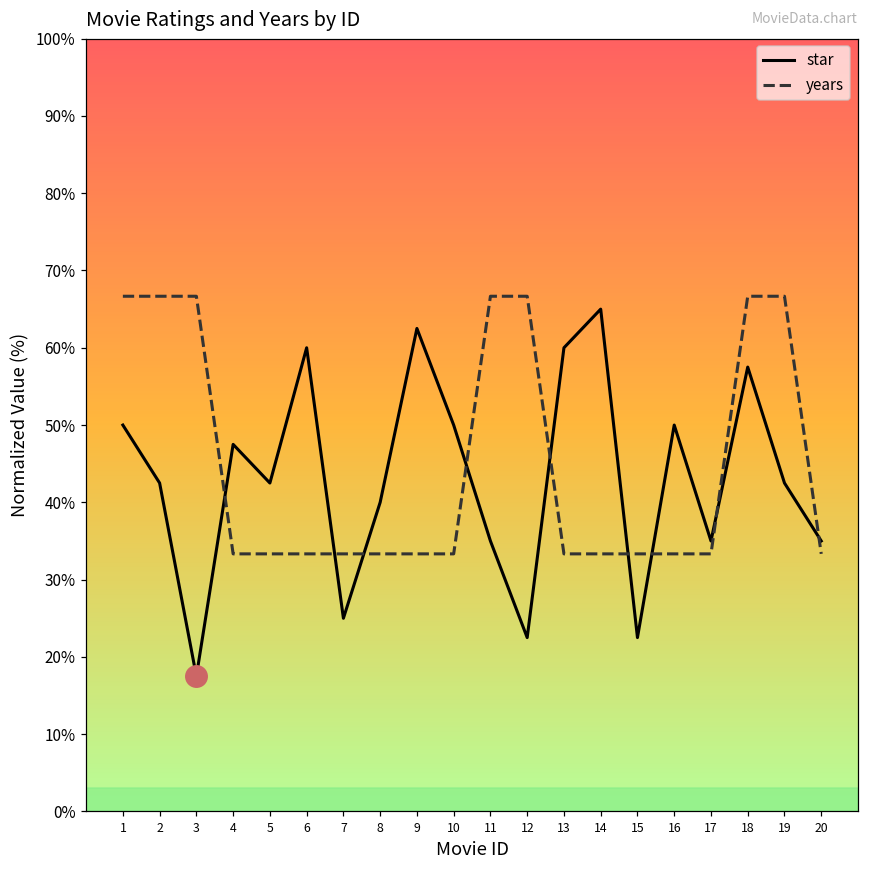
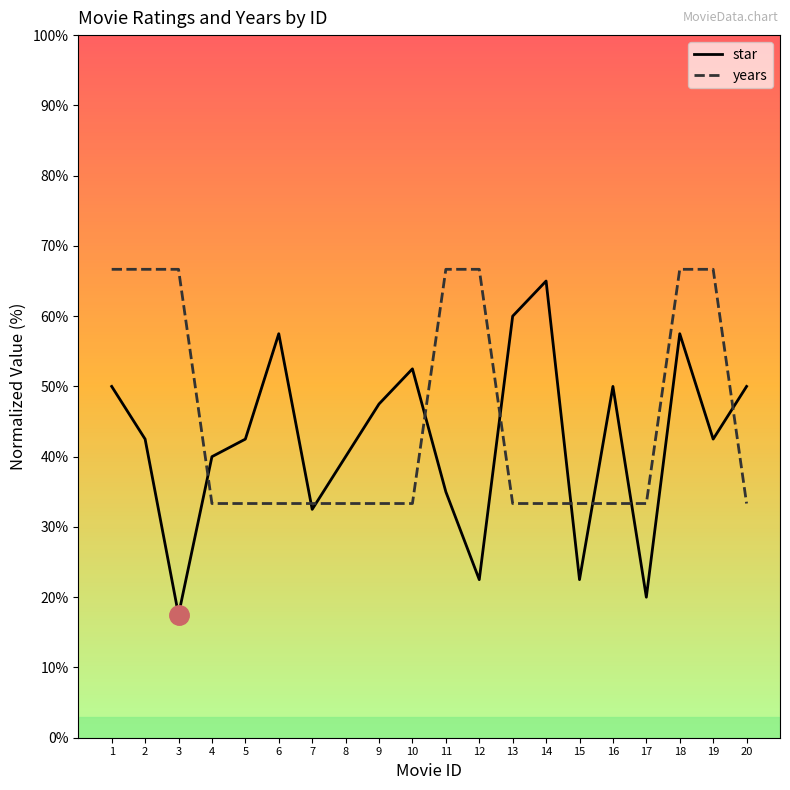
star, 4: 48% -> 40%
star, 6: 60% -> 58%
star, 7: 25% -> 32%
star, 9: 63% -> 48%
star, 10: 50% -> 52%
star, 17: 35% -> 20%
star, 20: 35% -> 50%
